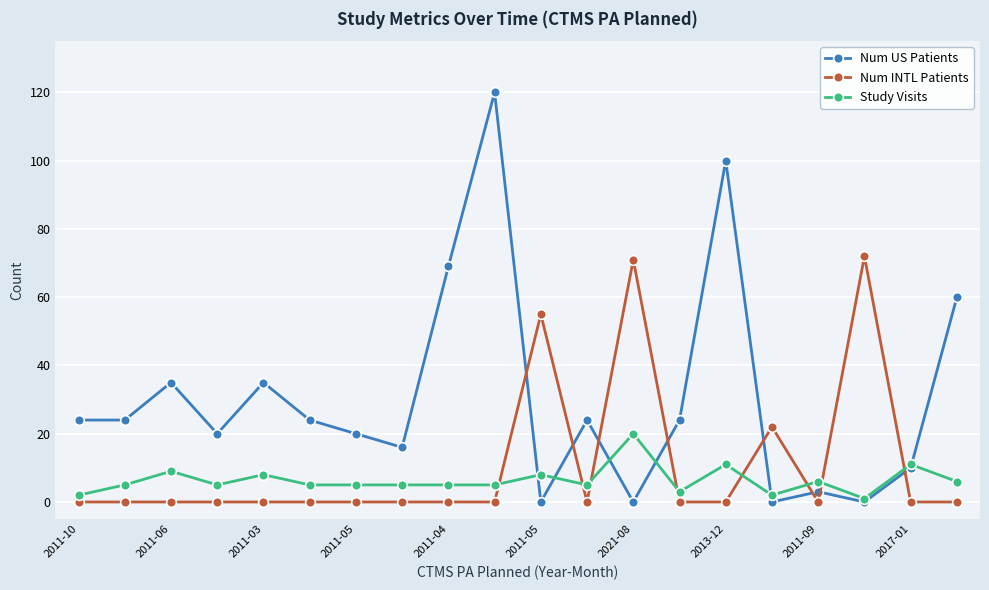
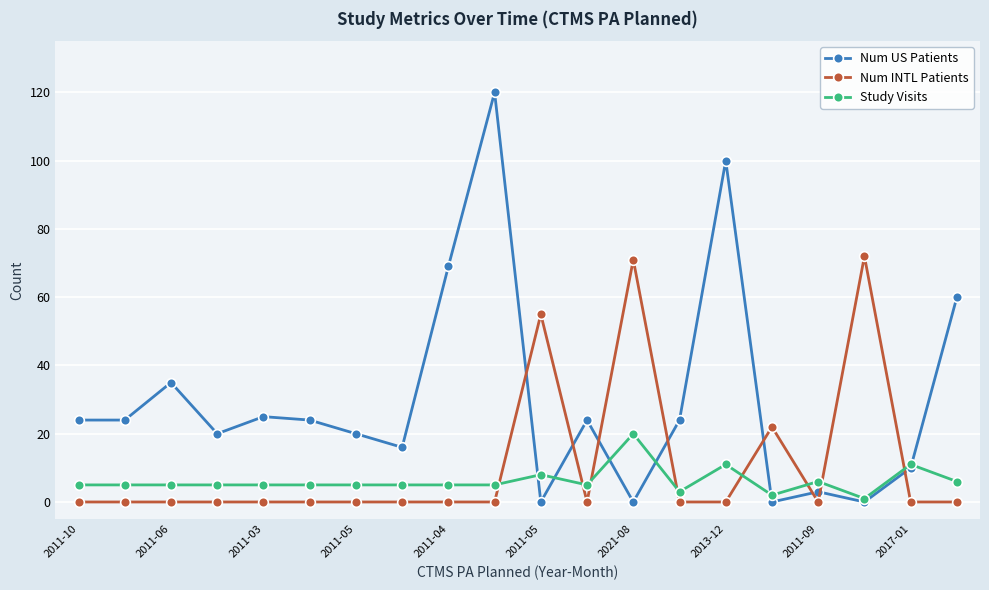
Study Visits, 2011-10: 2 -> 5
Study Visits, 2011-06: 9 -> 5
Num US Patients, 2011-03: 35 -> 25
Study Visits, 2011-03: 8 -> 5
